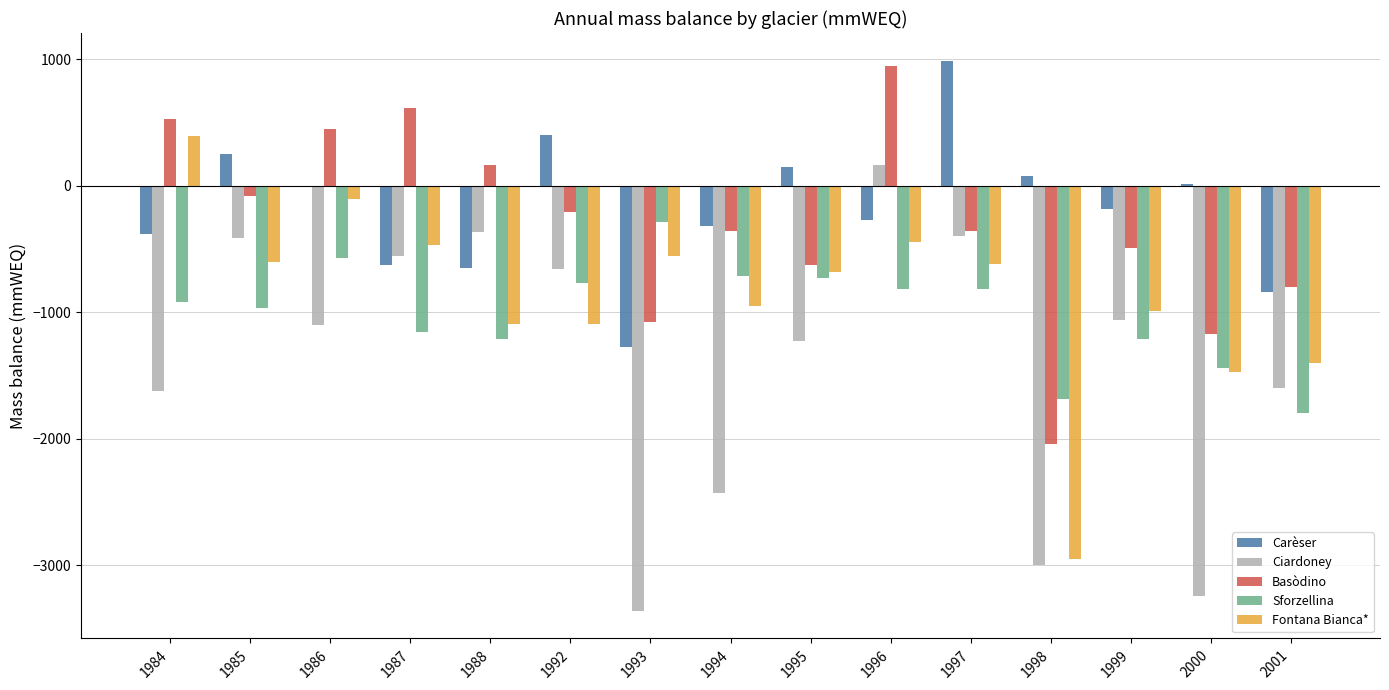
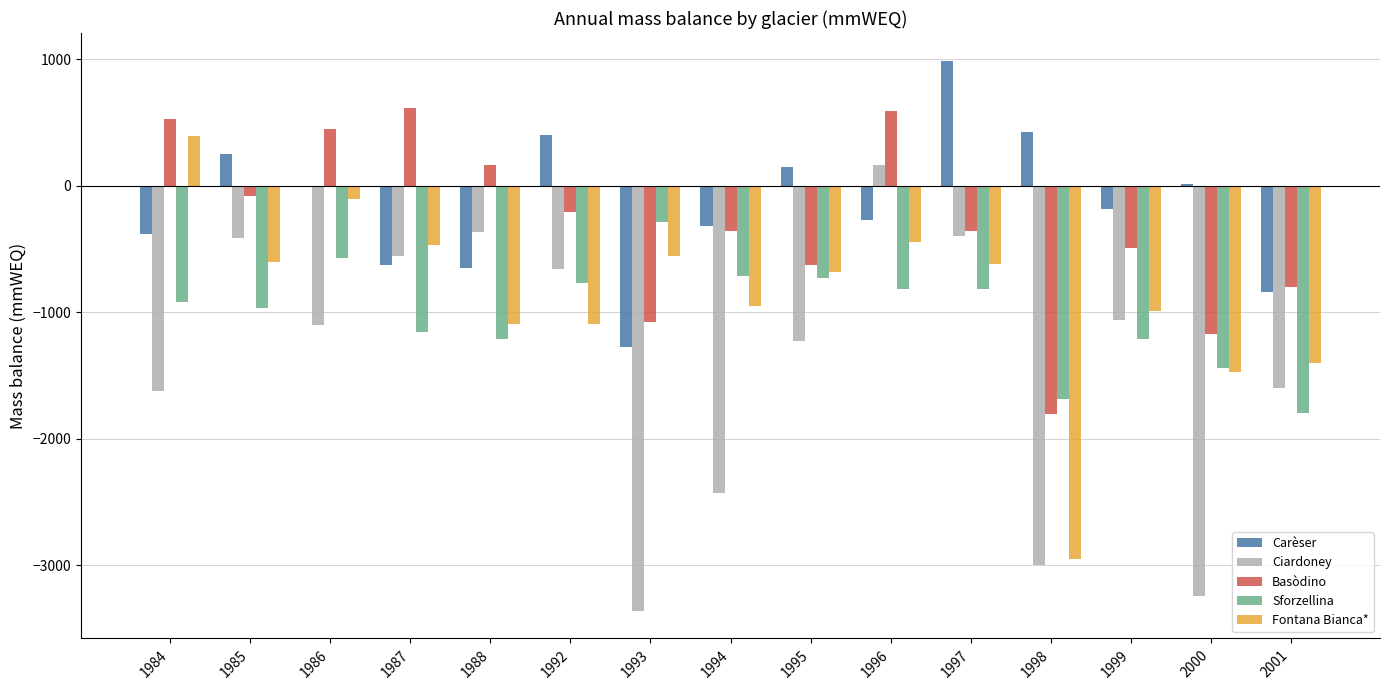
Basòdino, 1996: 940 -> 590
Carèser, 1998: 80 -> 420
Basòdino, 1998: -2040 -> -1810
